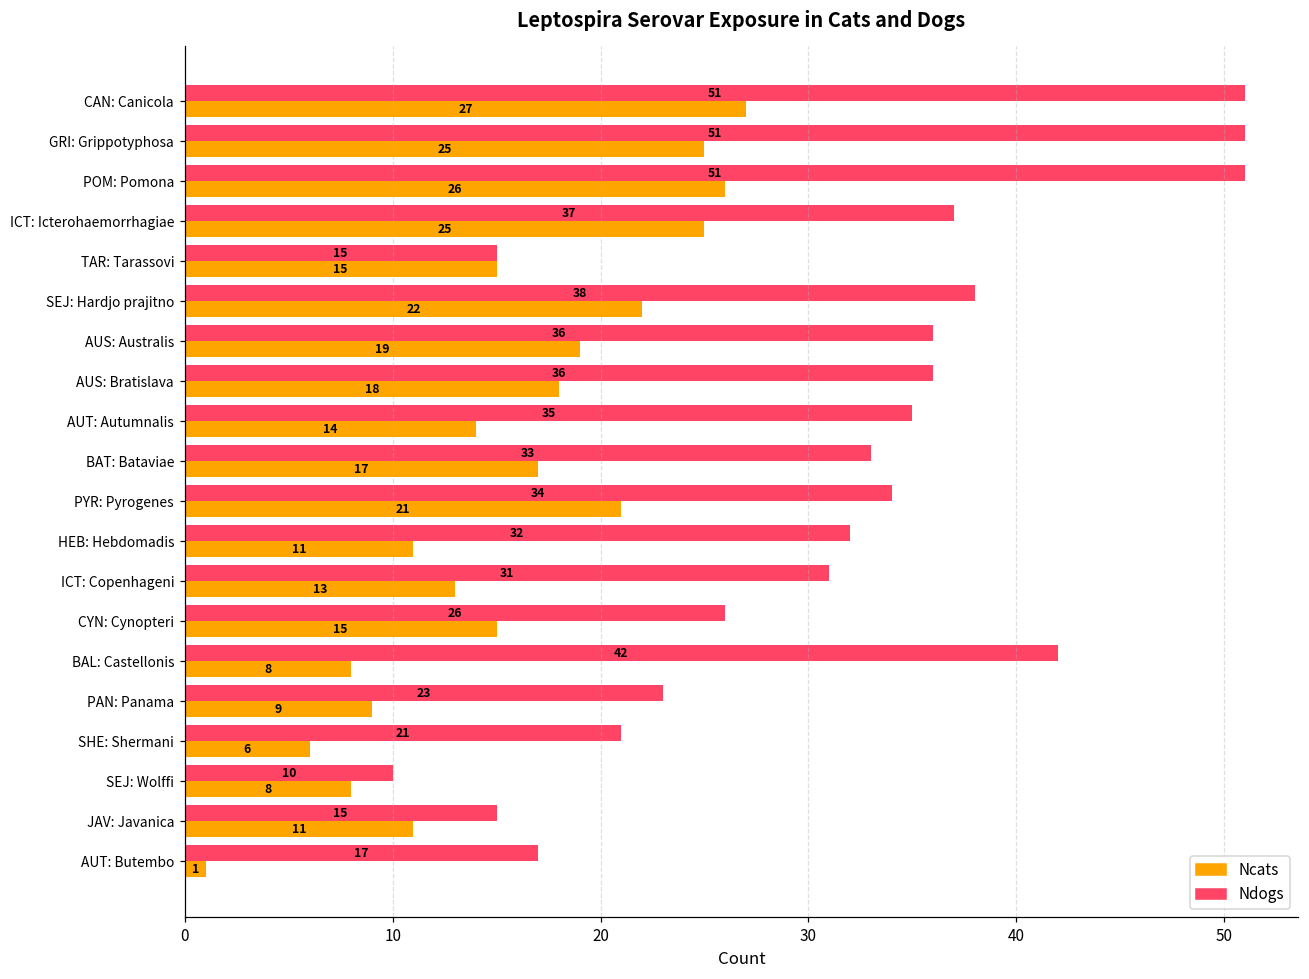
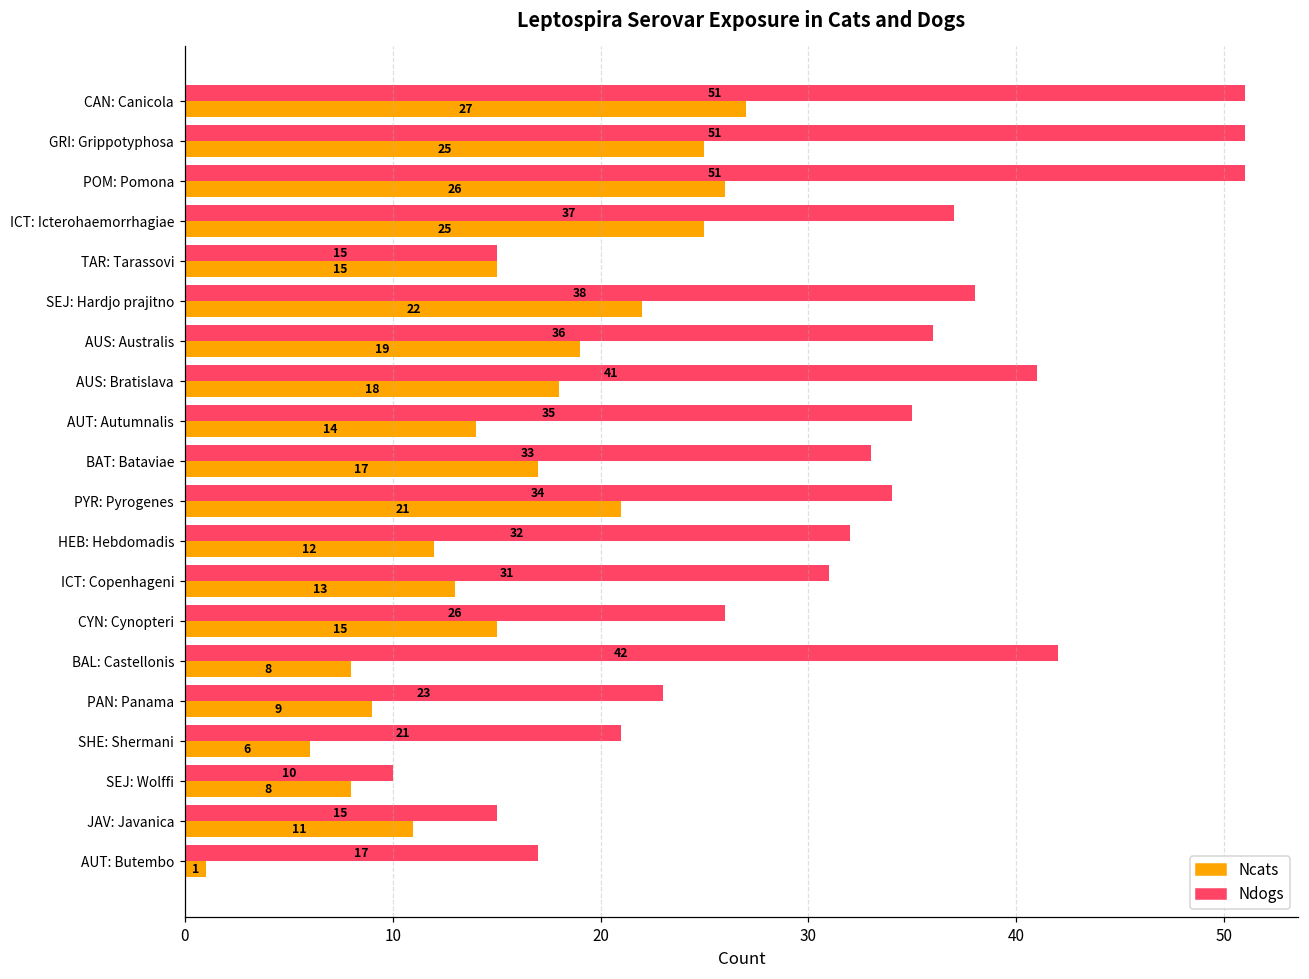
Ndogs, AUS: Bratislava: 36 -> 41
Ncats, HEB: Hebdomadis: 11 -> 12
